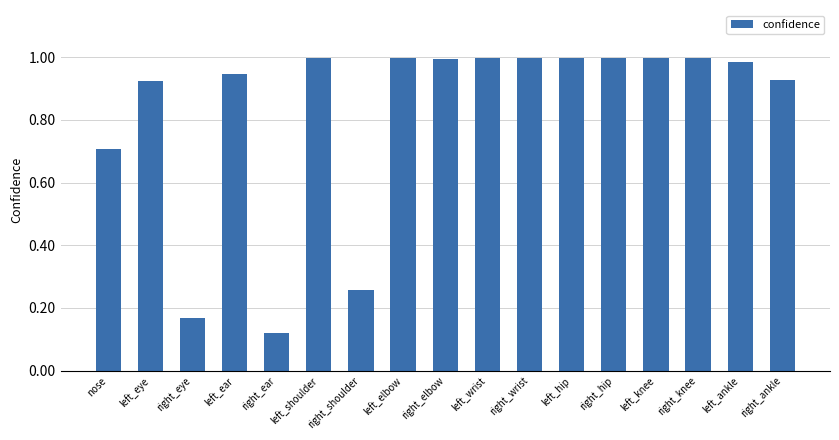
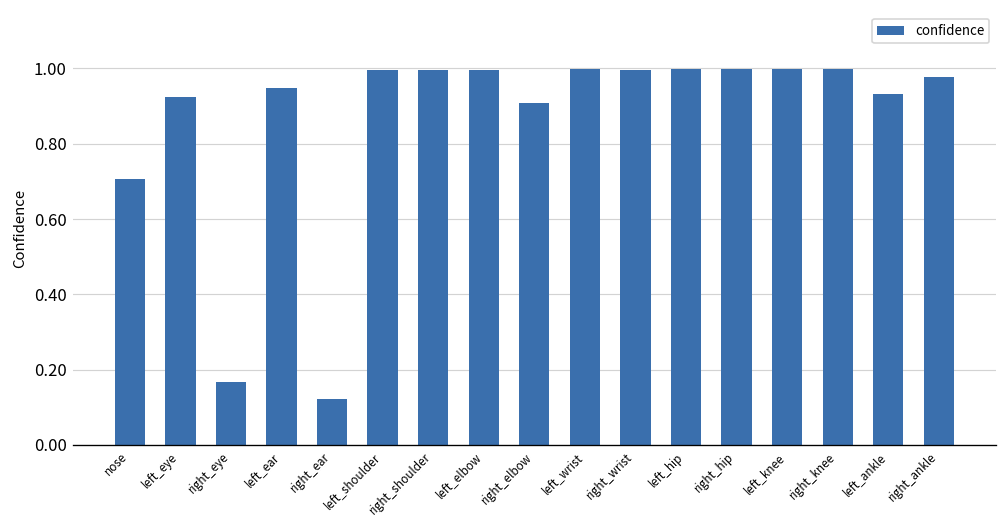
right_shoulder: 0.26 -> 1.00
right_elbow: 0.99 -> 0.91
left_ankle: 0.98 -> 0.93
right_ankle: 0.93 -> 0.98
